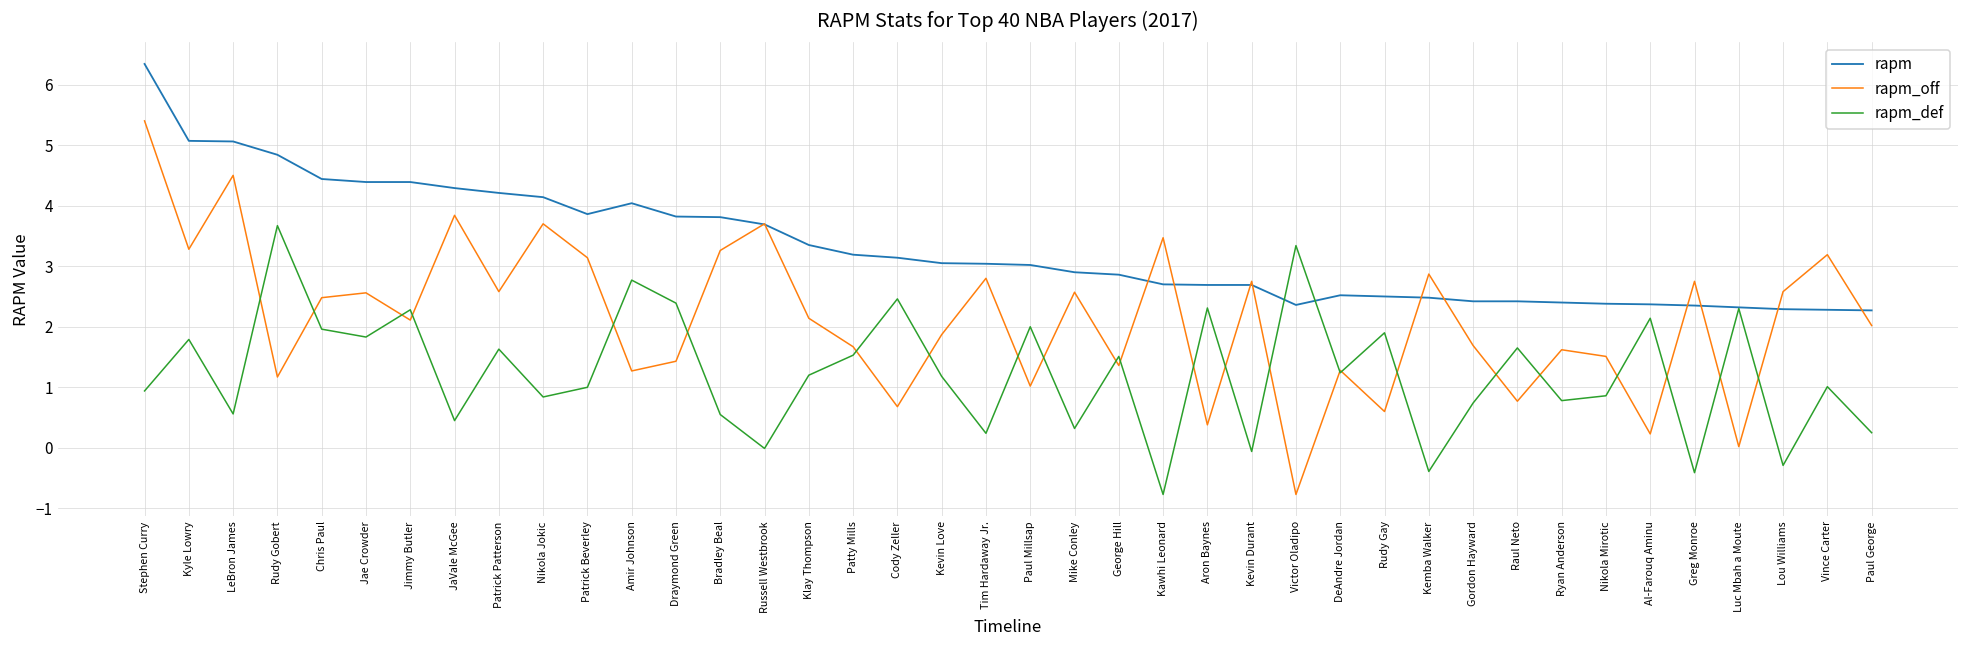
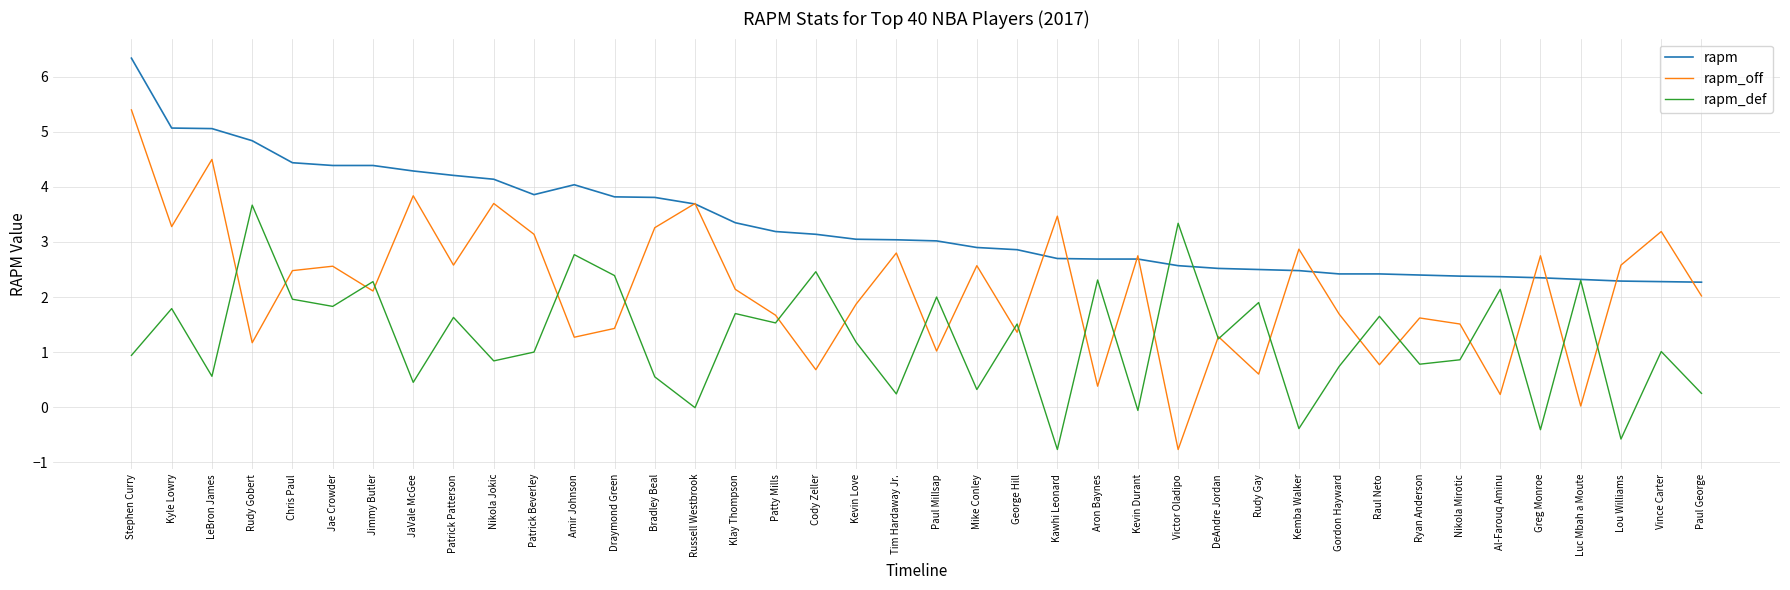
rapm_def, Klay Thompson: 1.2 -> 1.7
rapm, Victor Oladipo: 2.4 -> 2.6
rapm_def, Lou Williams: -0.3 -> -0.6
